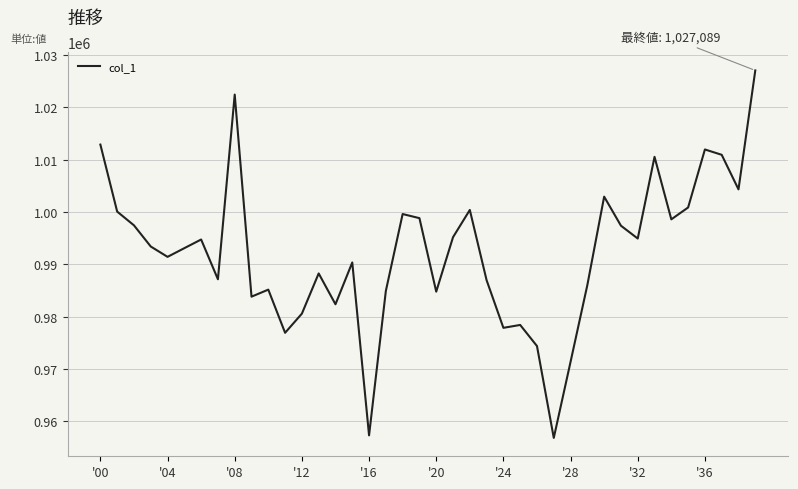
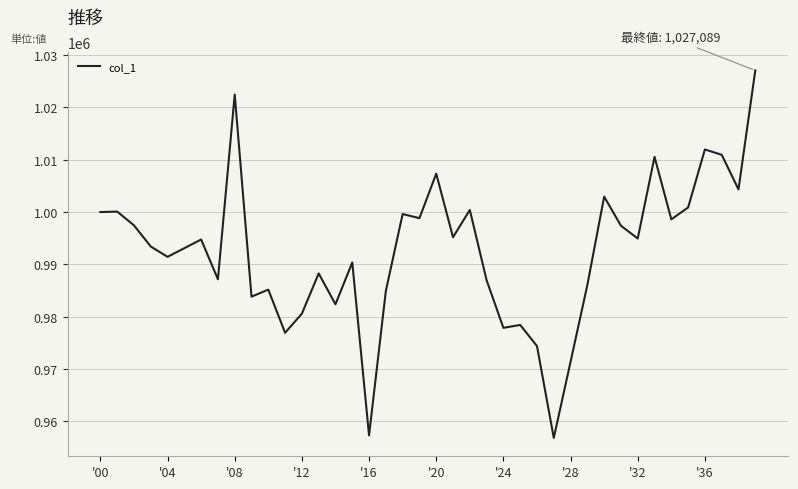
'00: 1013000 -> 1000000
'20: 985000 -> 1007000
